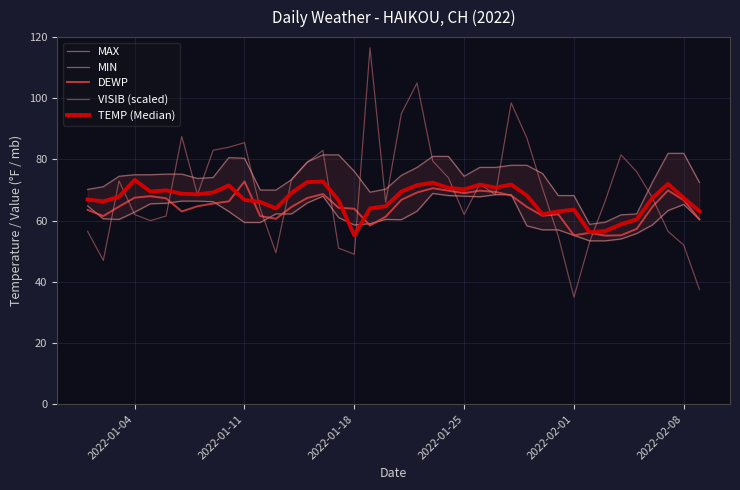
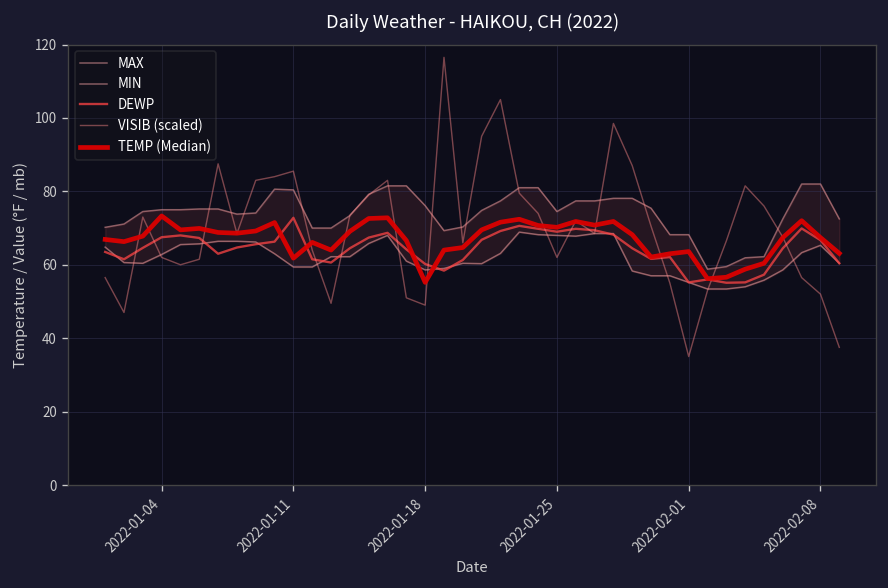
TEMP (Median), 2022-01-11: 67 -> 62
DEWP, 2022-01-18: 64 -> 60
